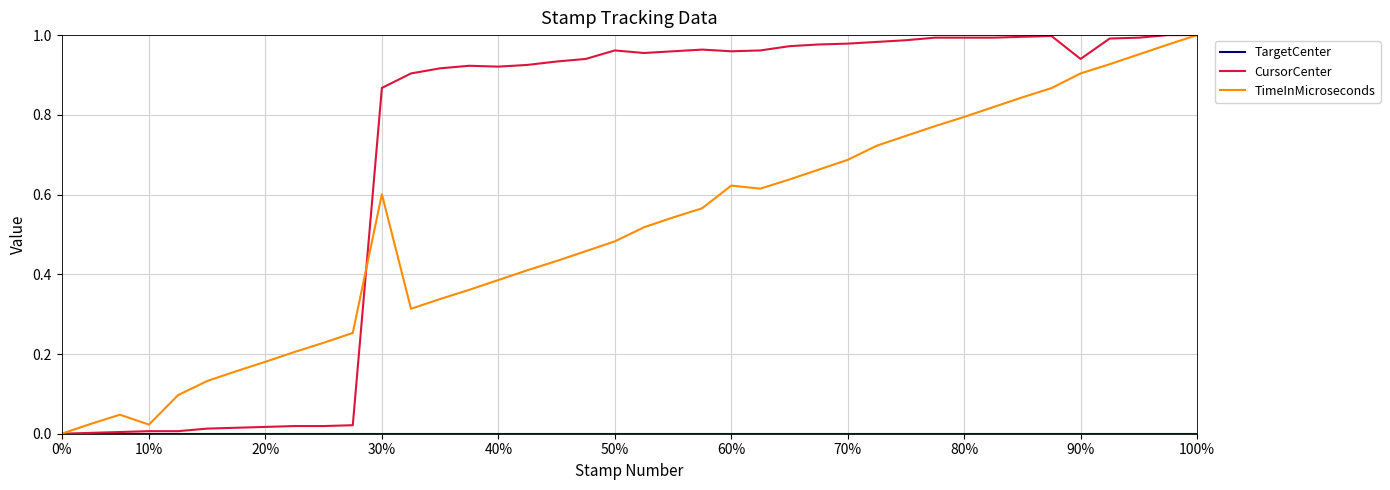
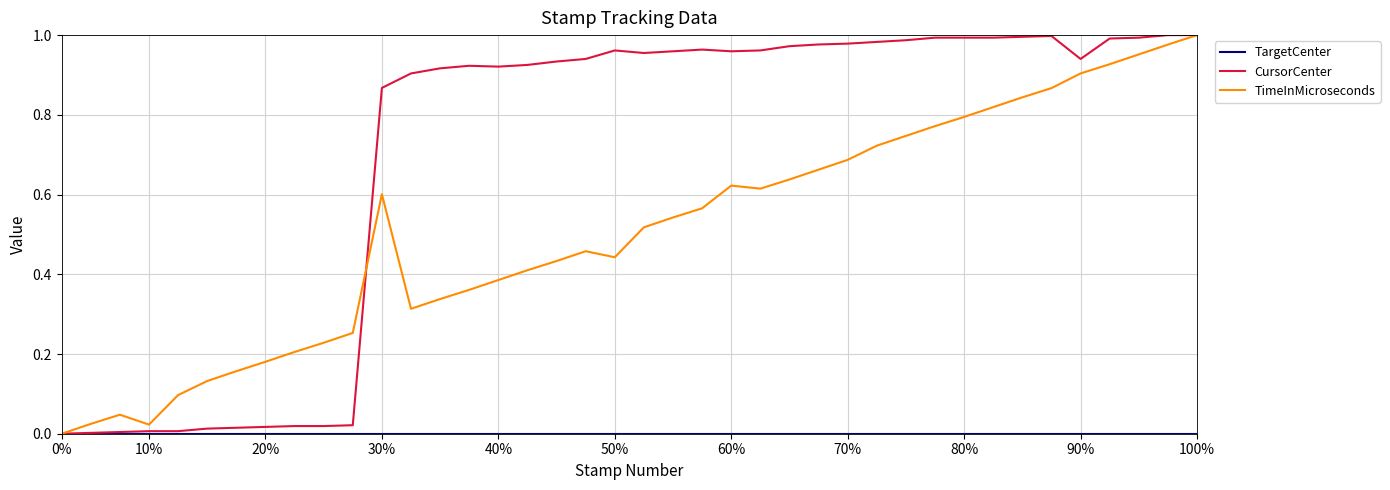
TimeInMicroseconds, 50%: 0.48 -> 0.44
